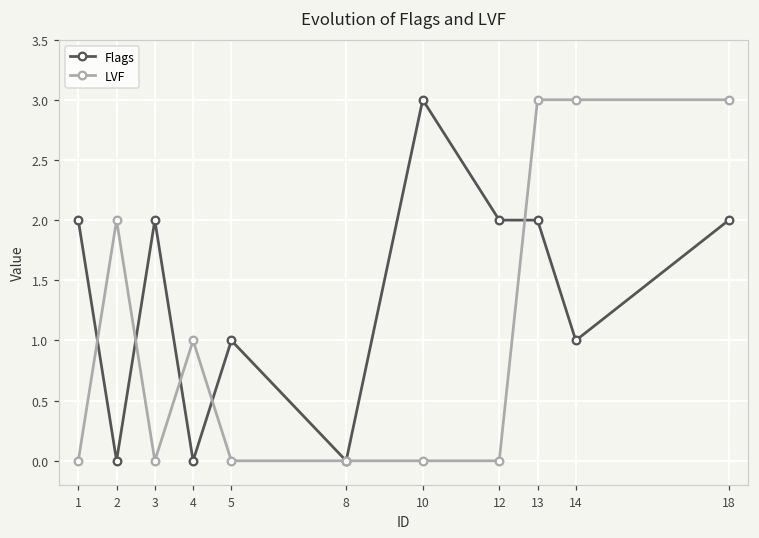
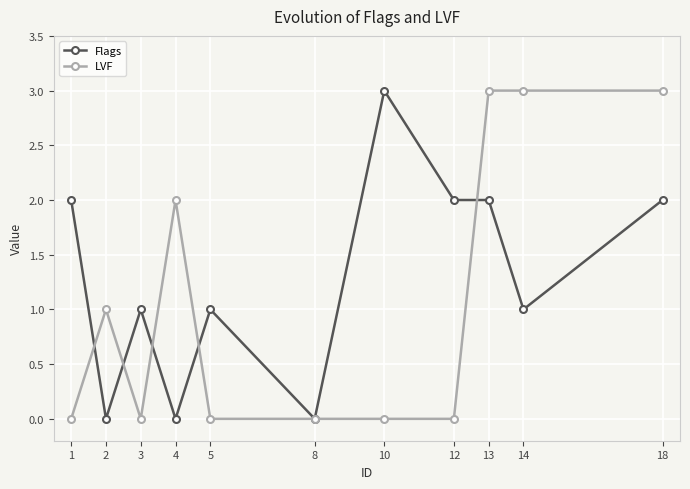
LVF, 2: 2 -> 1
Flags, 3: 2 -> 1
LVF, 4: 1 -> 2
